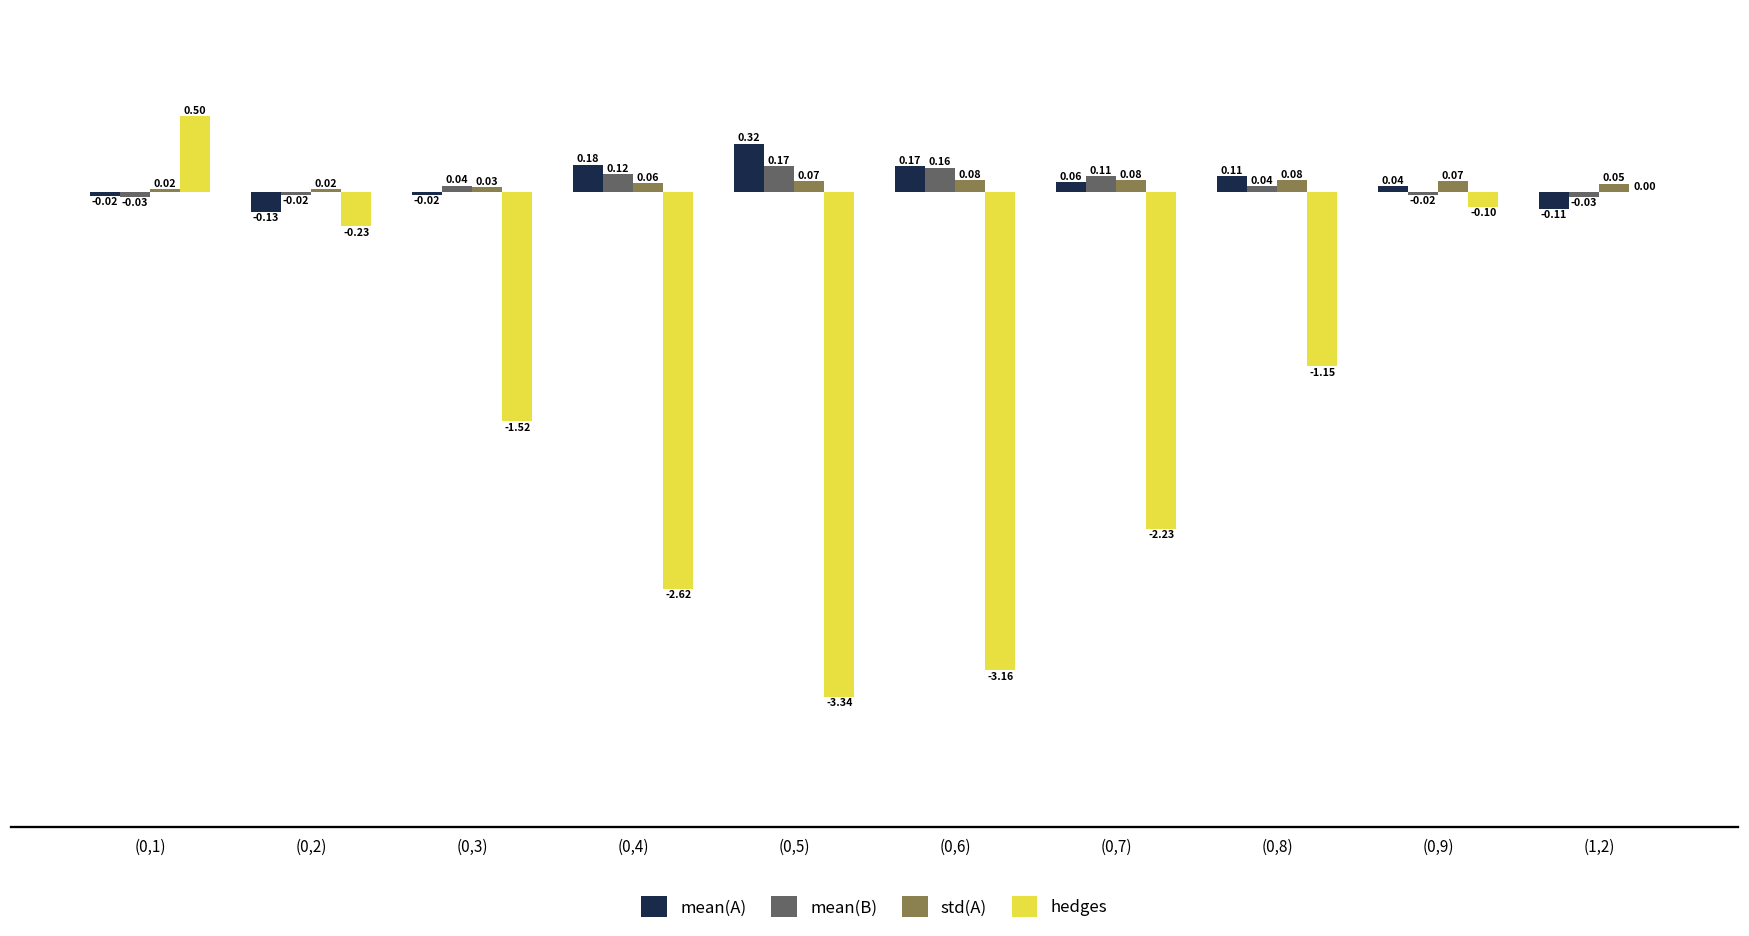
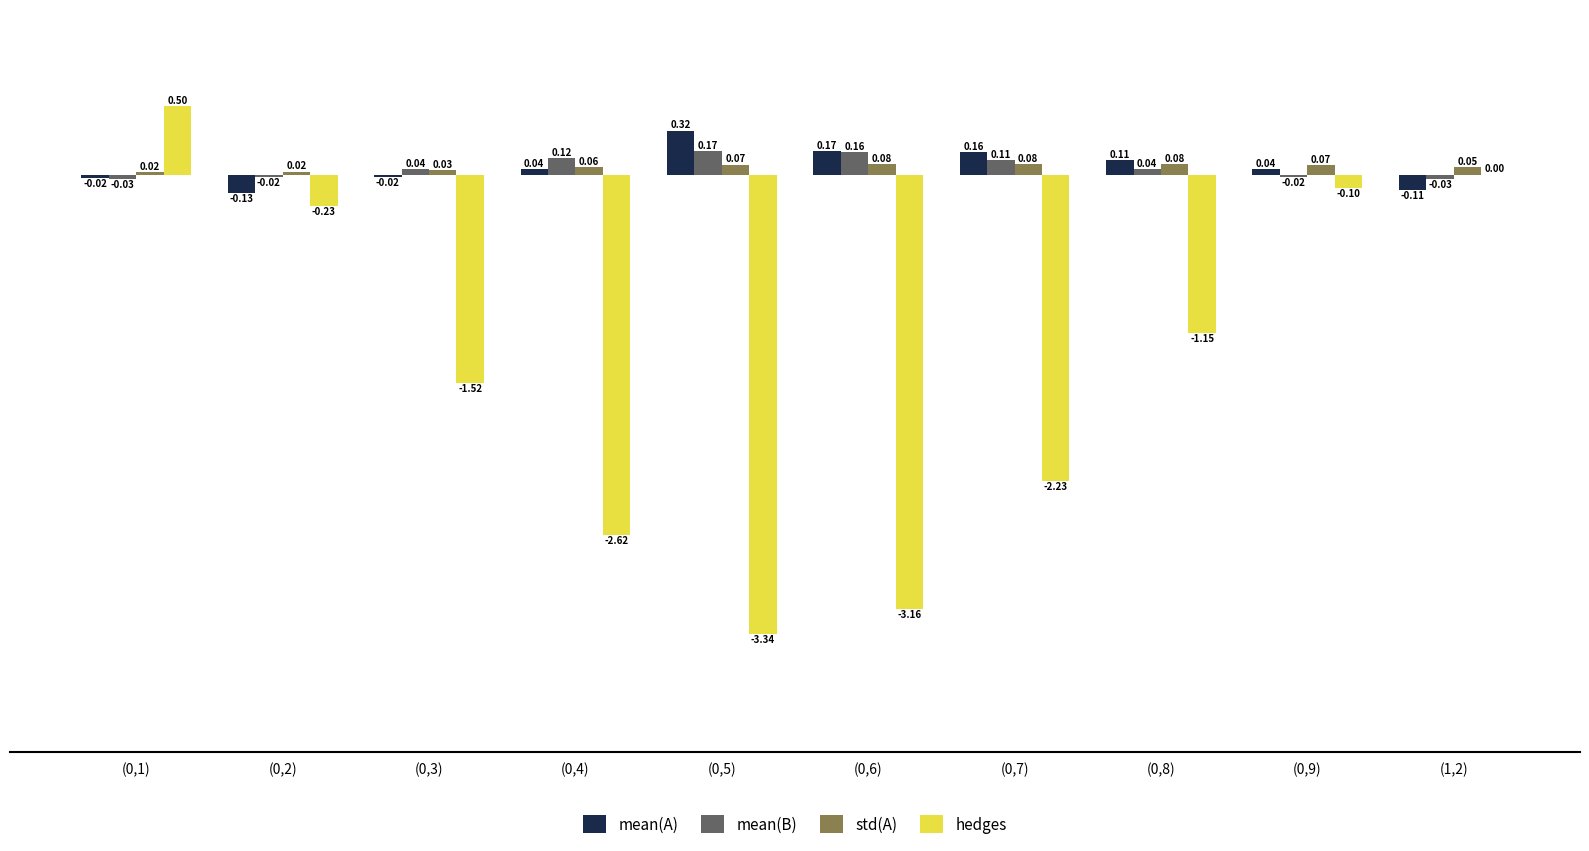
mean(A), (0,4): 0.18 -> 0.04
mean(A), (0,7): 0.06 -> 0.16
